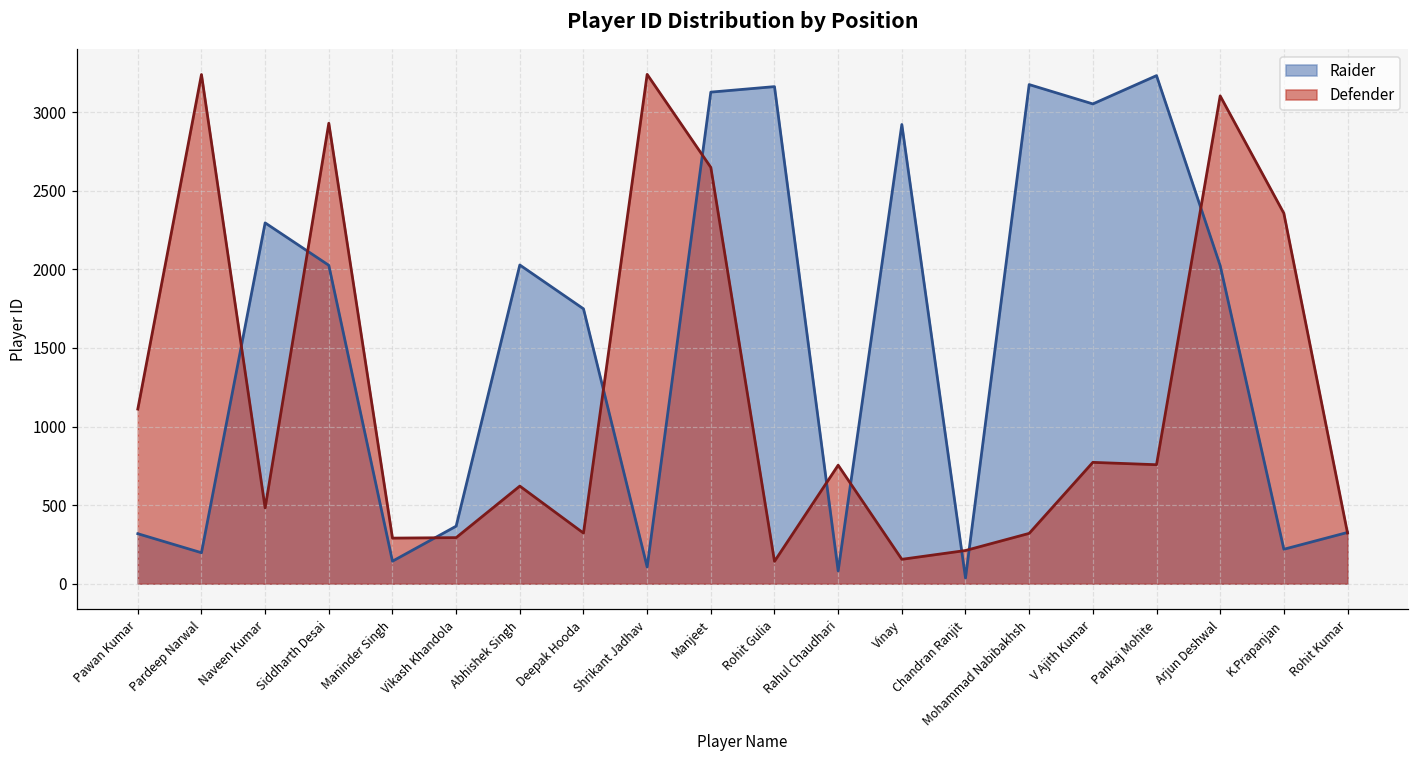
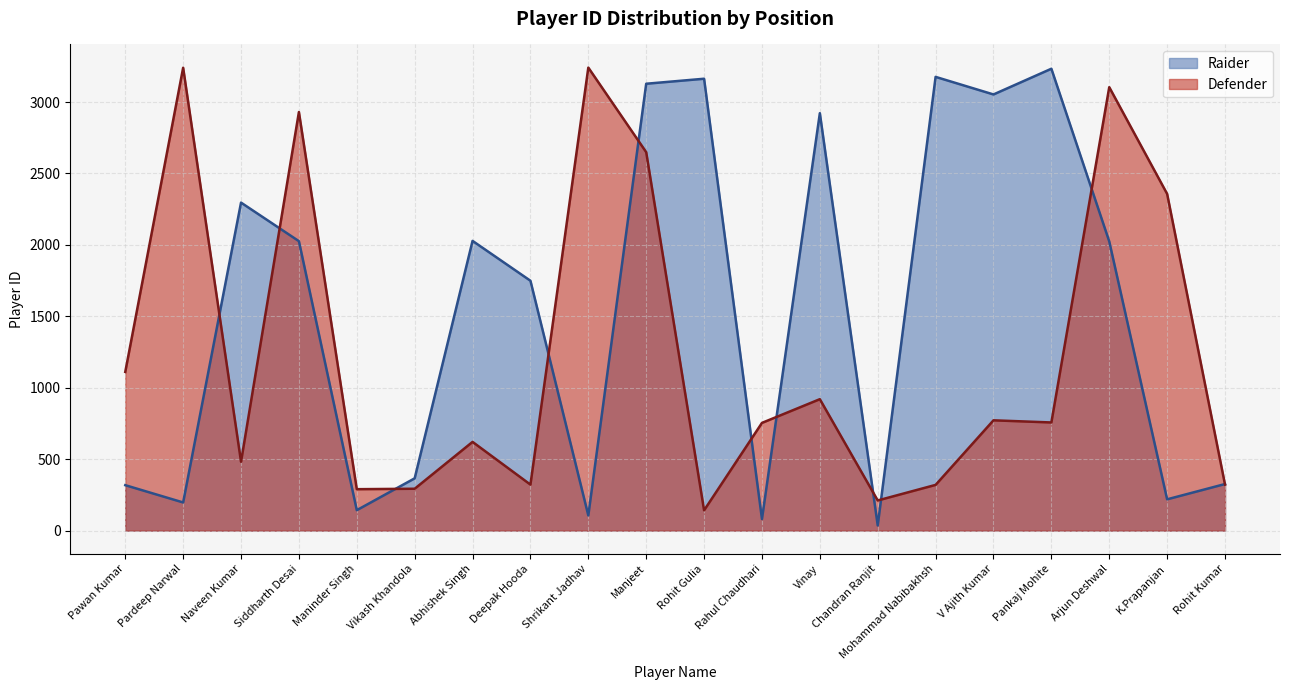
Defender, Vinay: 160 -> 920
